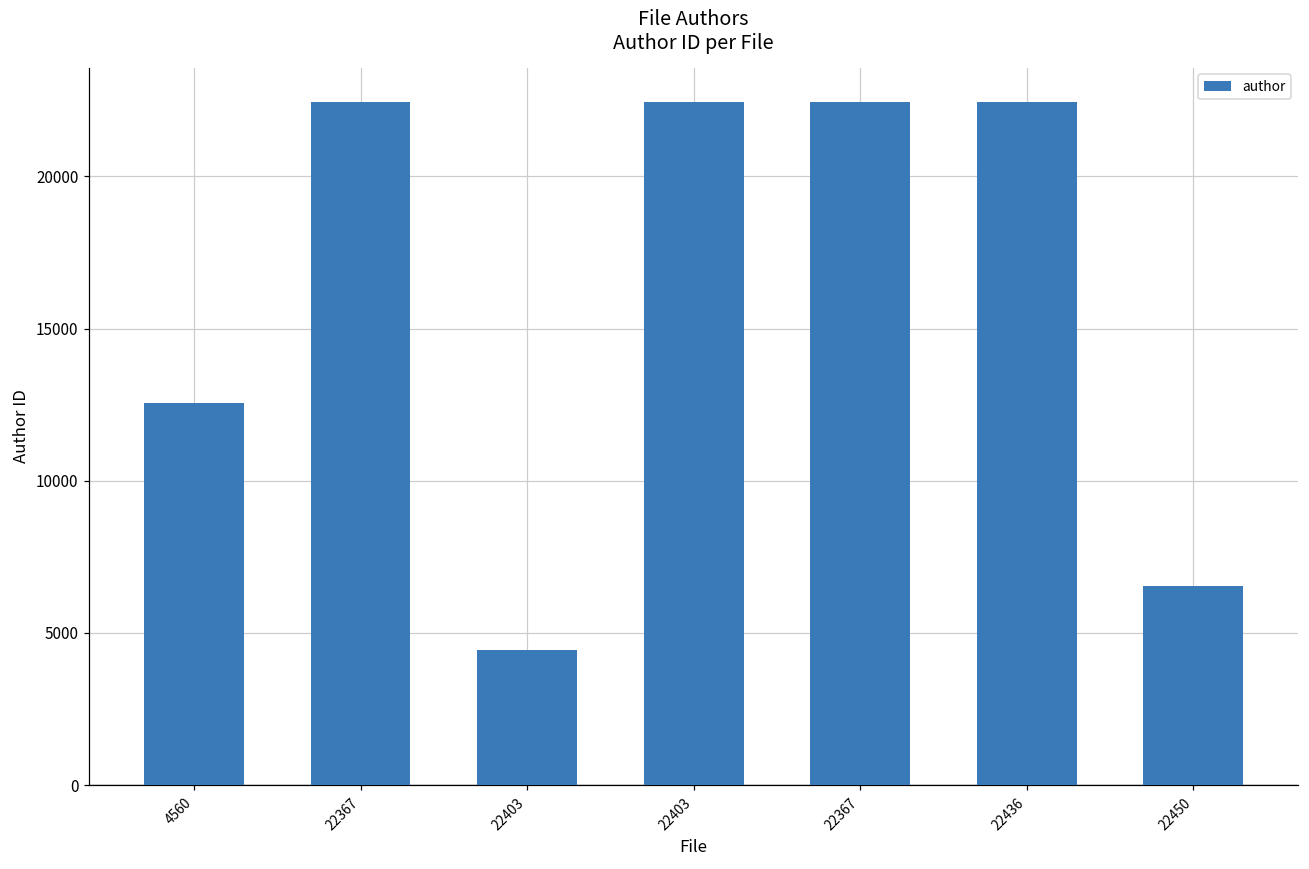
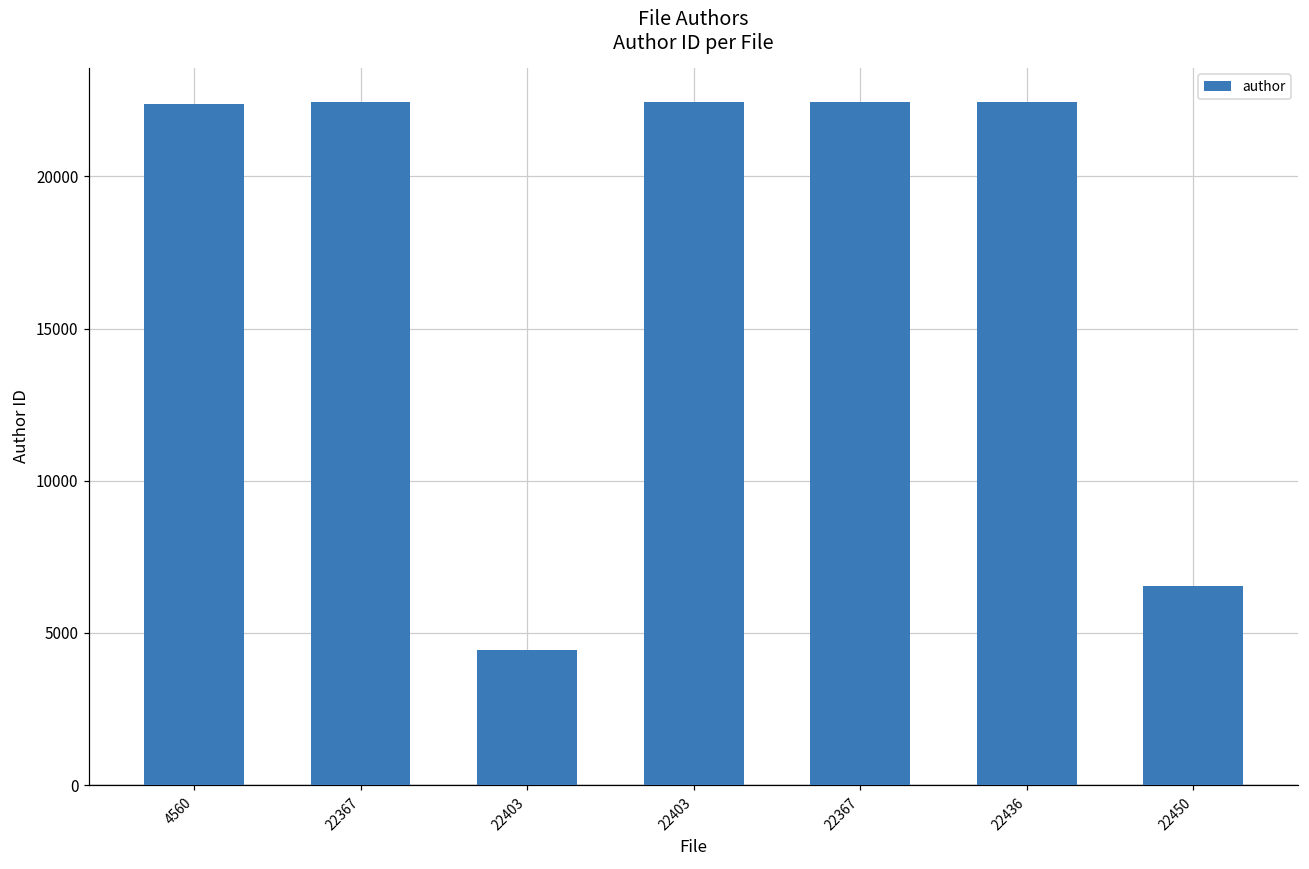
4560: 12600 -> 22400
